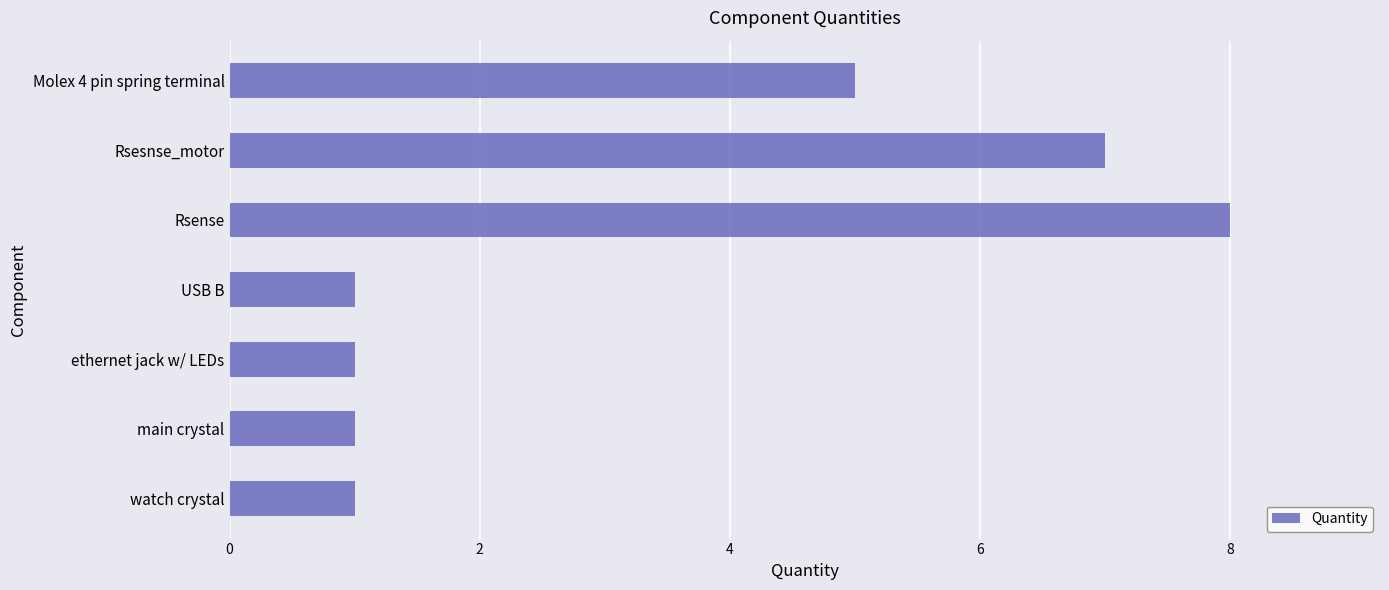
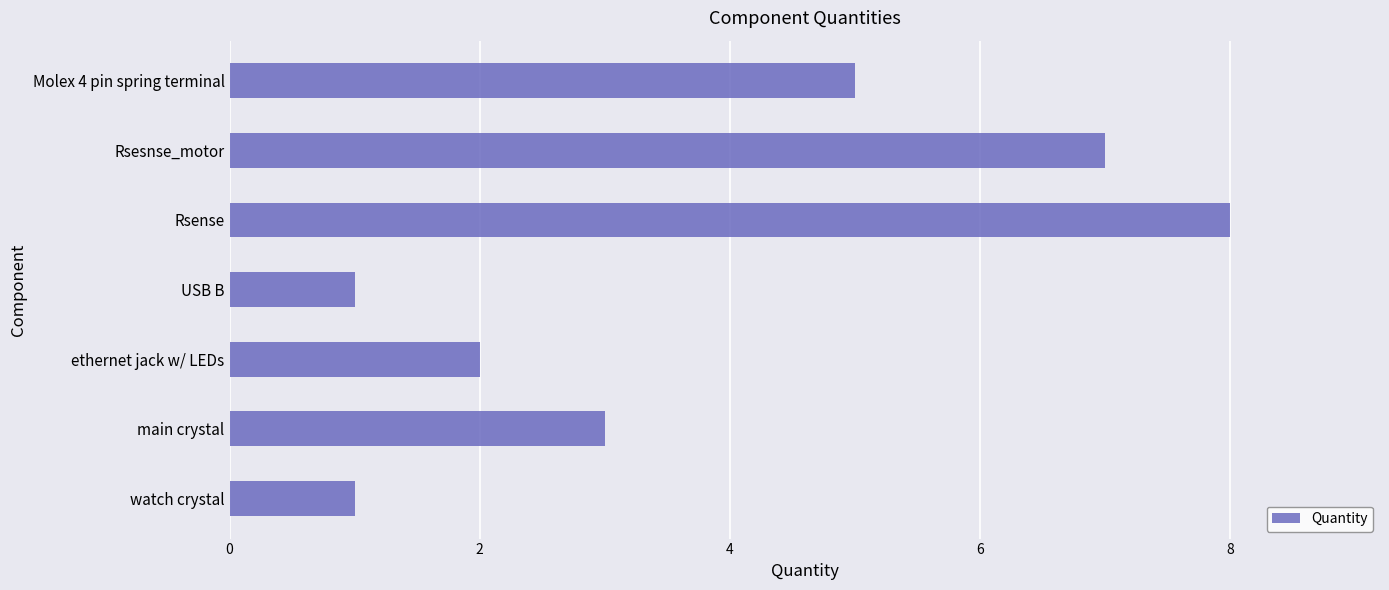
ethernet jack w/ LEDs: 1 -> 2
main crystal: 1 -> 3
